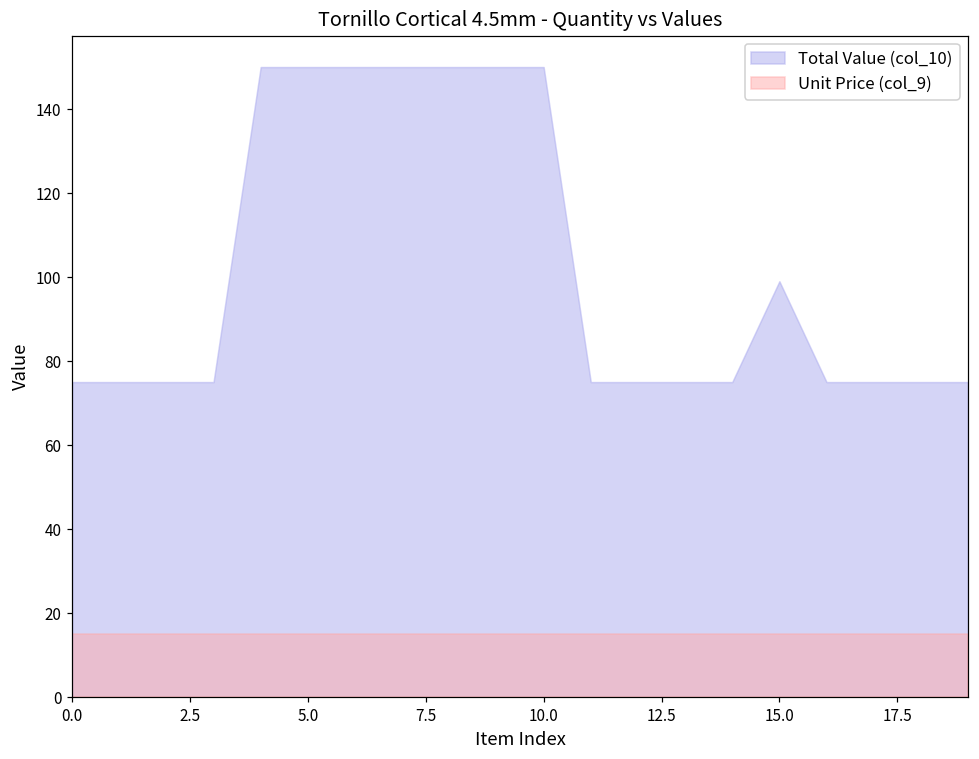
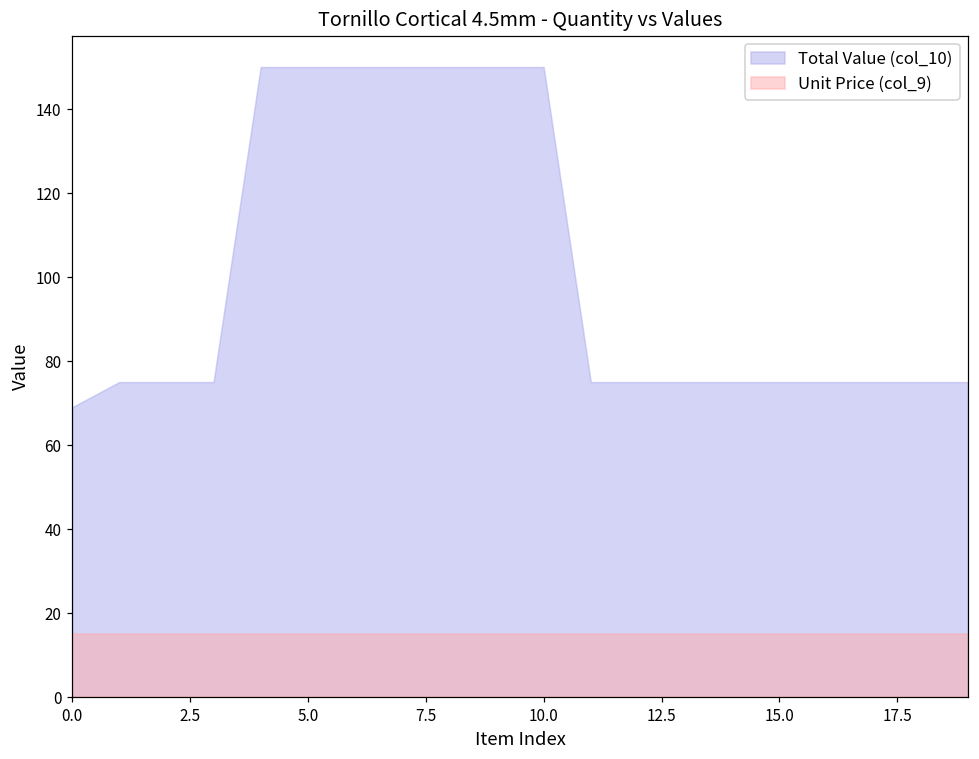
Total Value (col_10), 0.0: 75 -> 69
Total Value (col_10), 15.0: 99 -> 75
